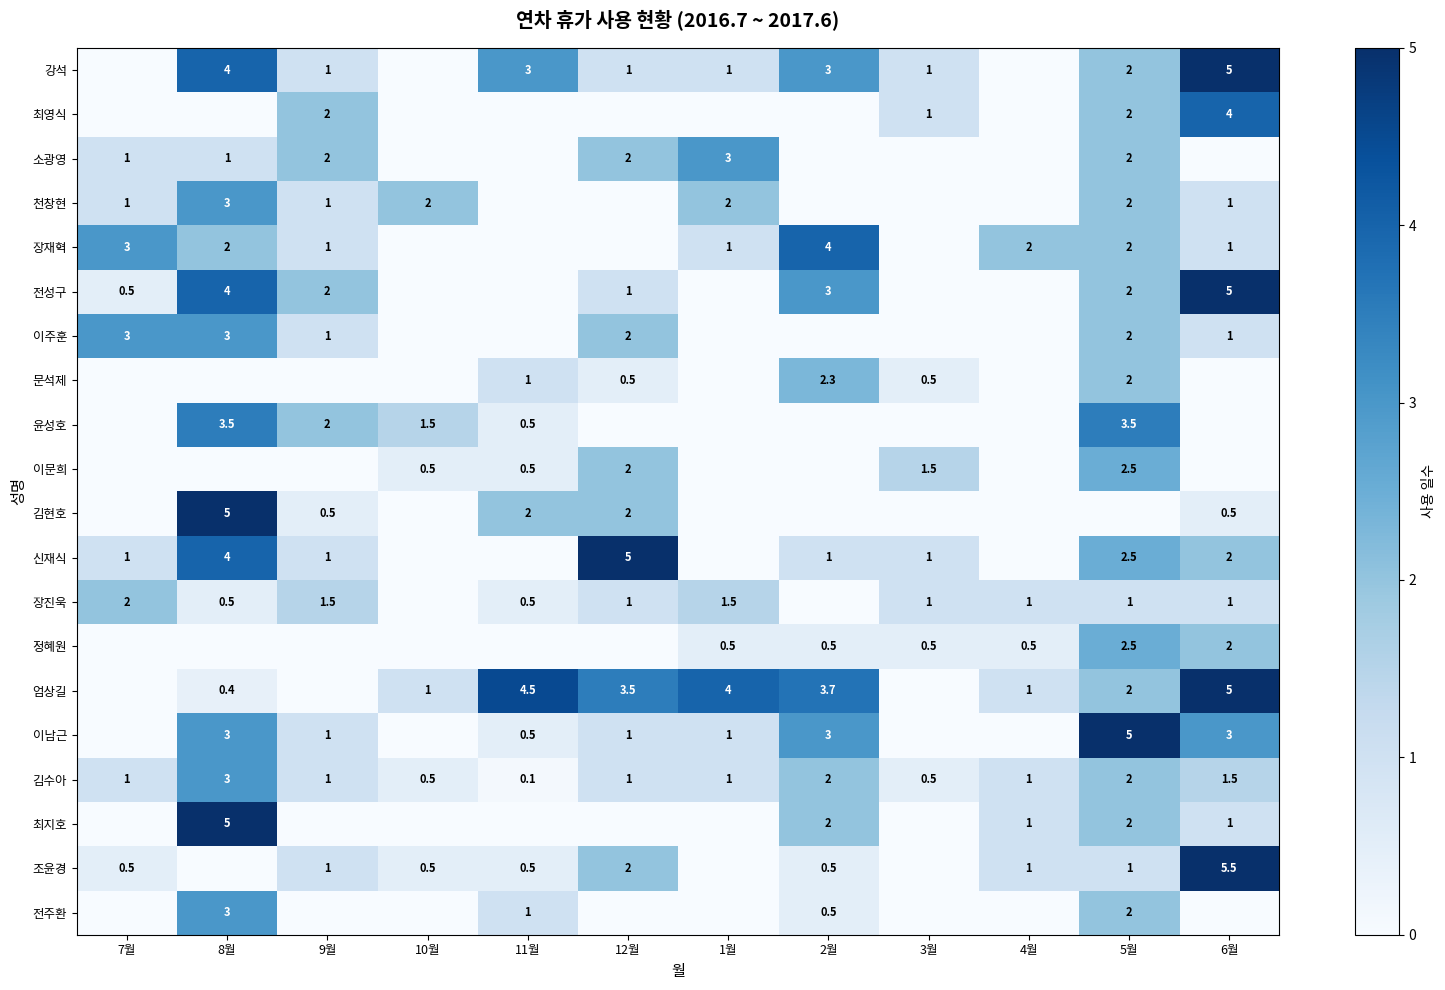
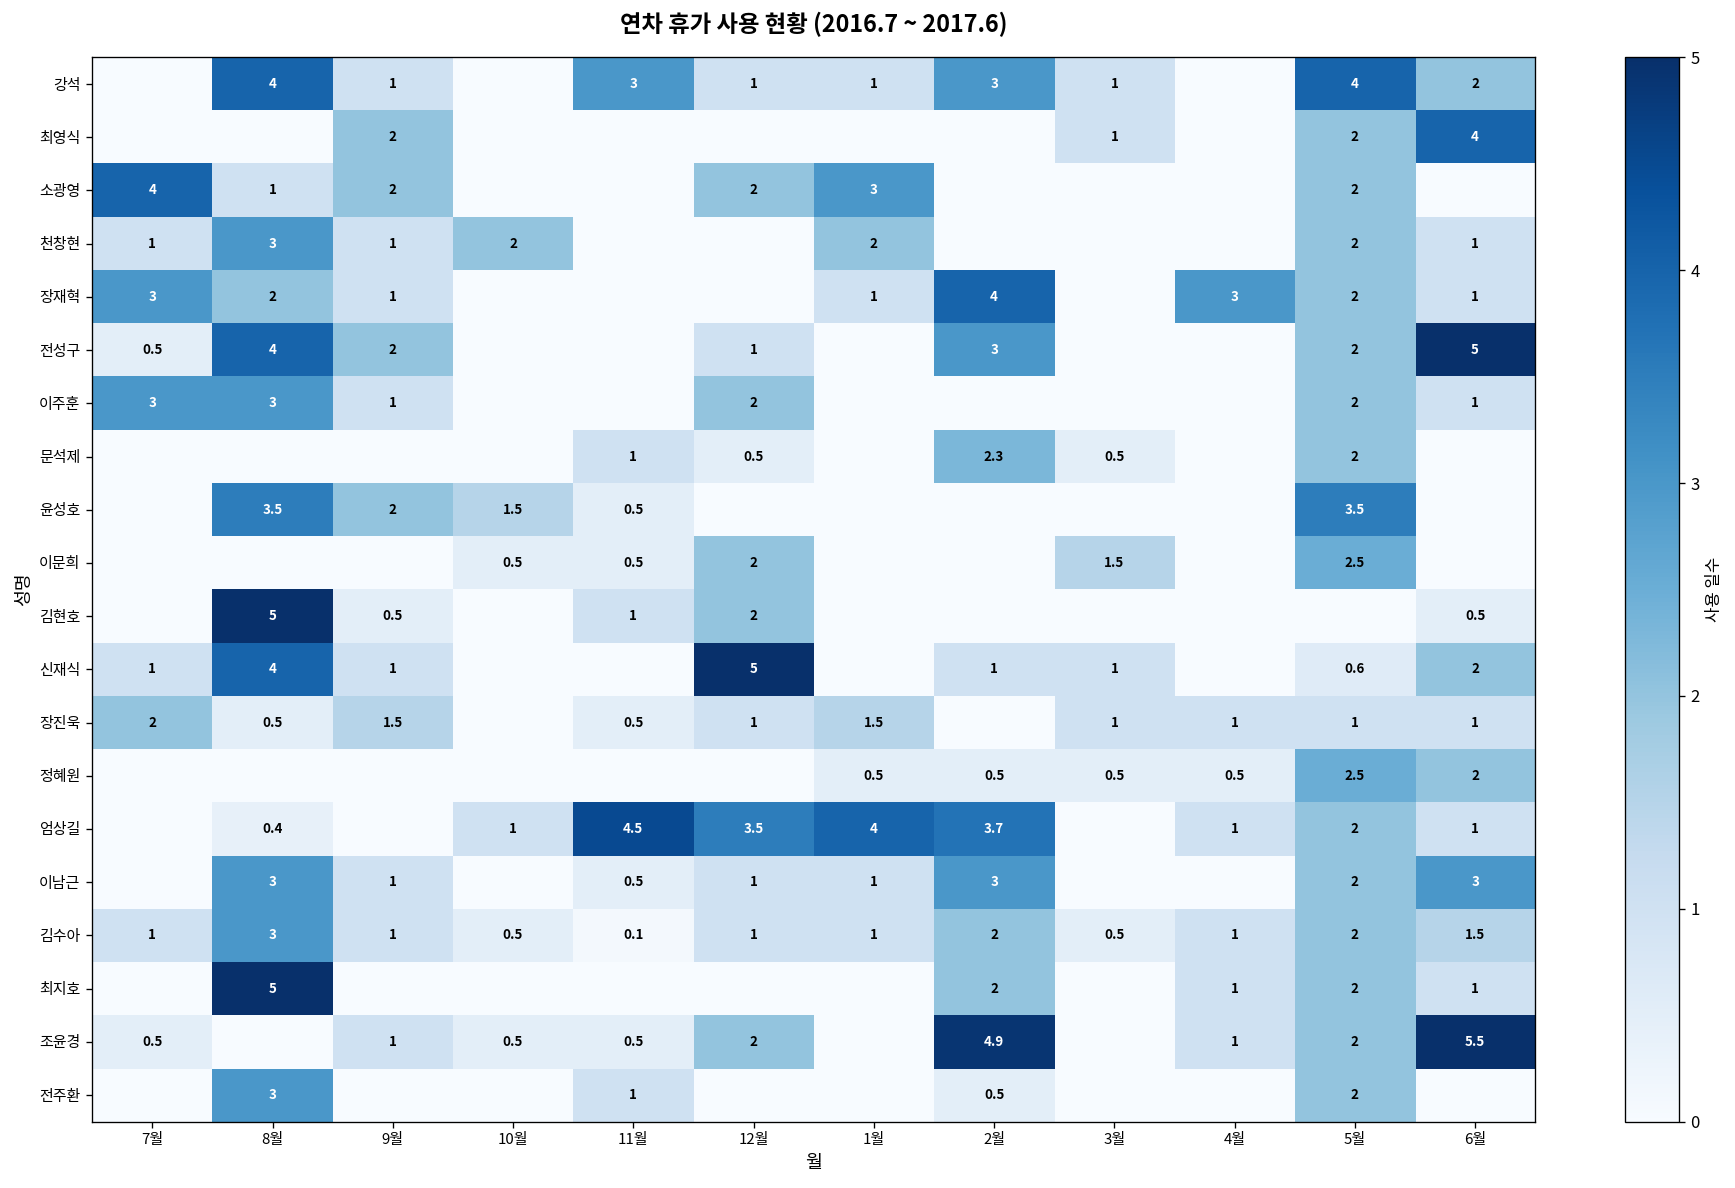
강석, 5월: 2 -> 4
강석, 6월: 5 -> 2
소광영, 7월: 1 -> 4
장재혁, 4월: 2 -> 3
김현호, 11월: 2 -> 1
신재식, 5월: 2.5 -> 0.6
엄상길, 6월: 5 -> 1
이남근, 5월: 5 -> 2
조윤경, 2월: 0.5 -> 4.9
조윤경, 5월: 1 -> 2
